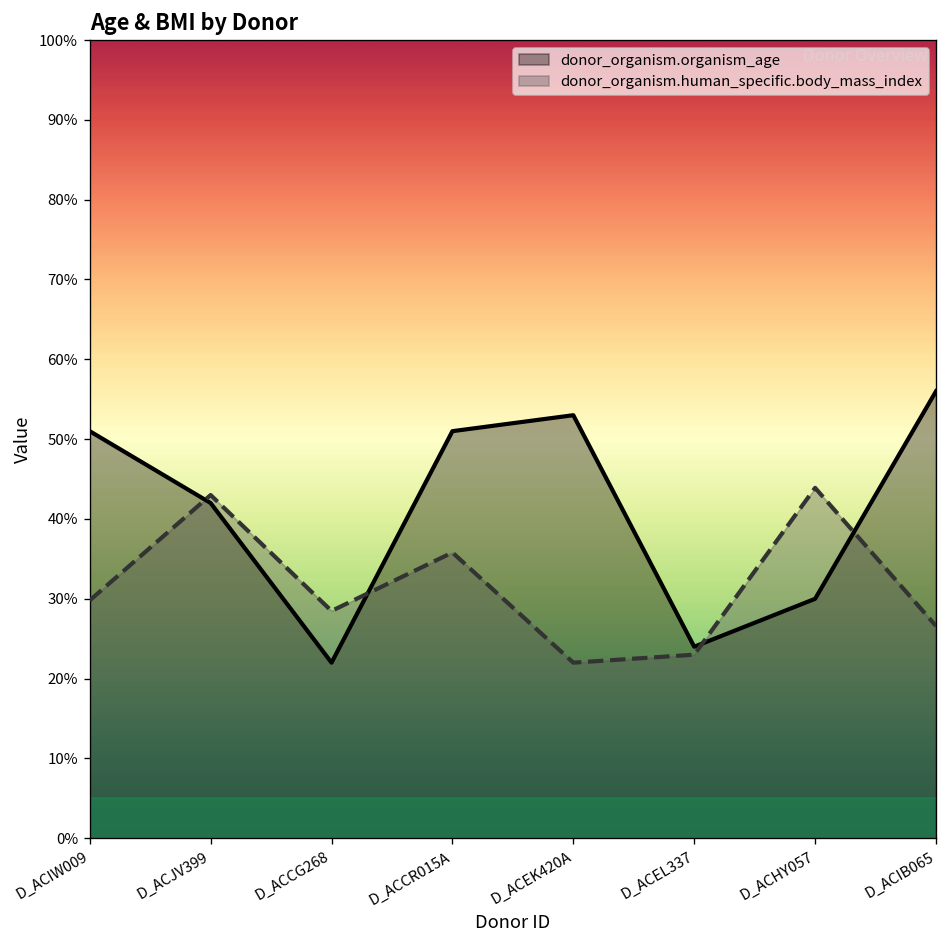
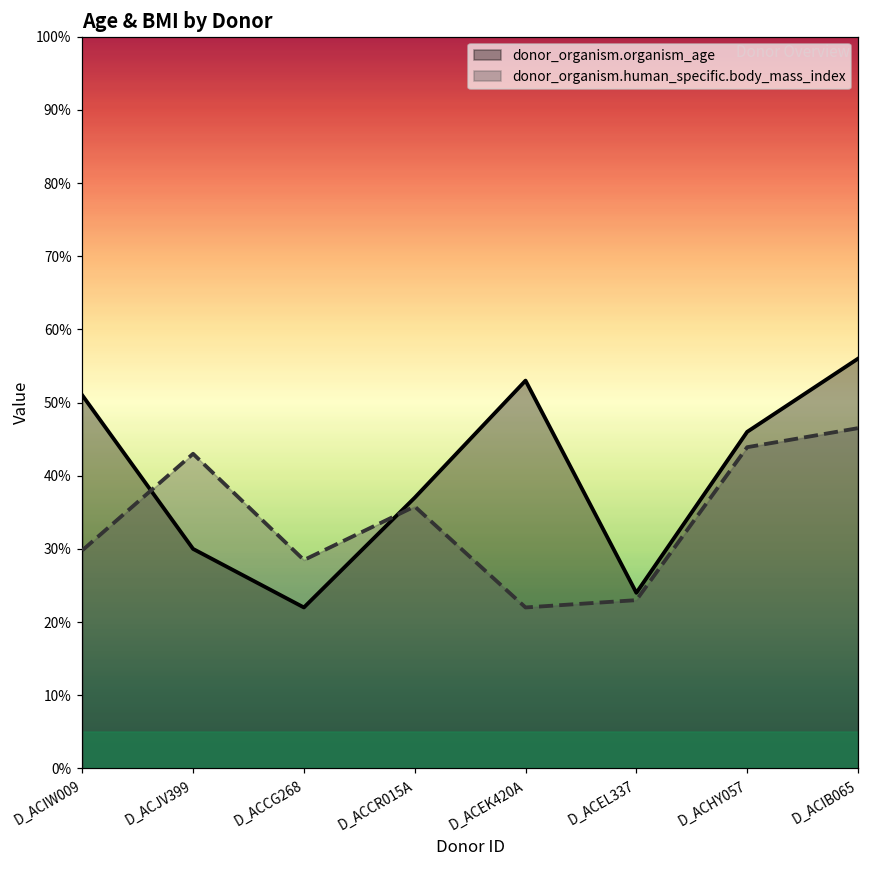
donor_organism.organism_age, D_ACJV399: 42% -> 30%
donor_organism.organism_age, D_ACCR015A: 51% -> 37%
donor_organism.organism_age, D_ACHY057: 30% -> 46%
donor_organism.human_specific.body_mass_index, D_ACIB065: 27% -> 47%
